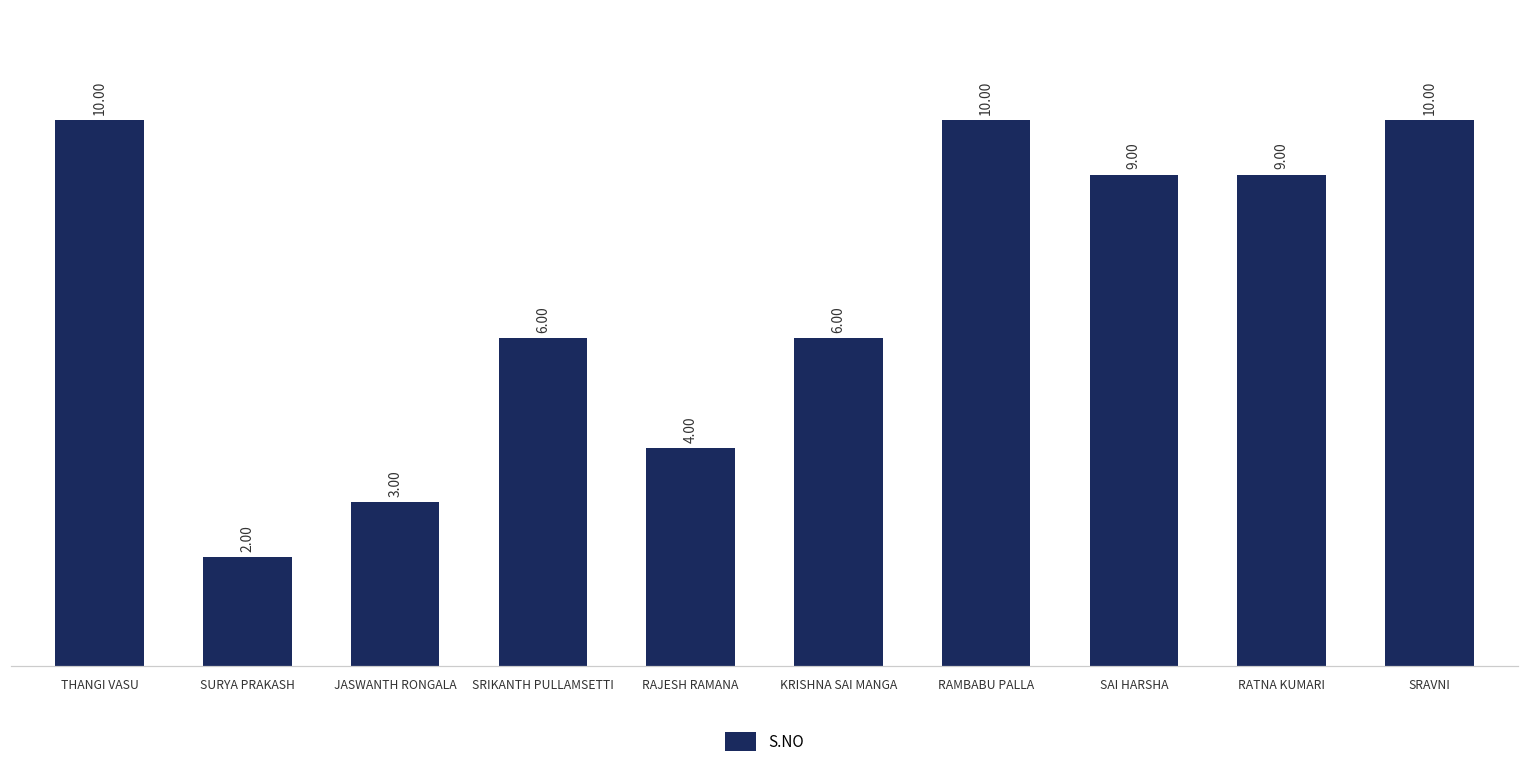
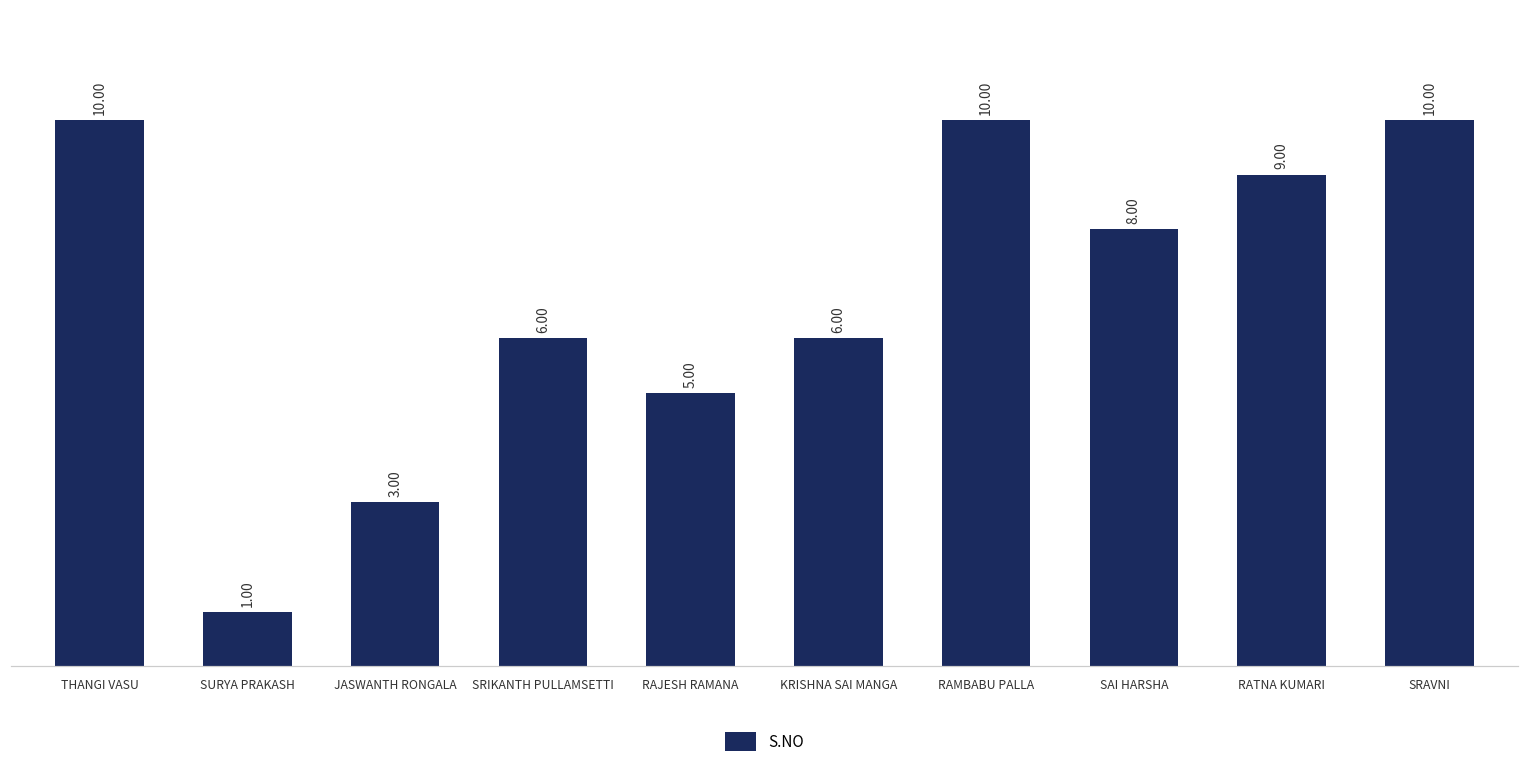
SURYA PRAKASH: 2.00 -> 1.00
RAJESH RAMANA: 4.00 -> 5.00
SAI HARSHA: 9.00 -> 8.00
